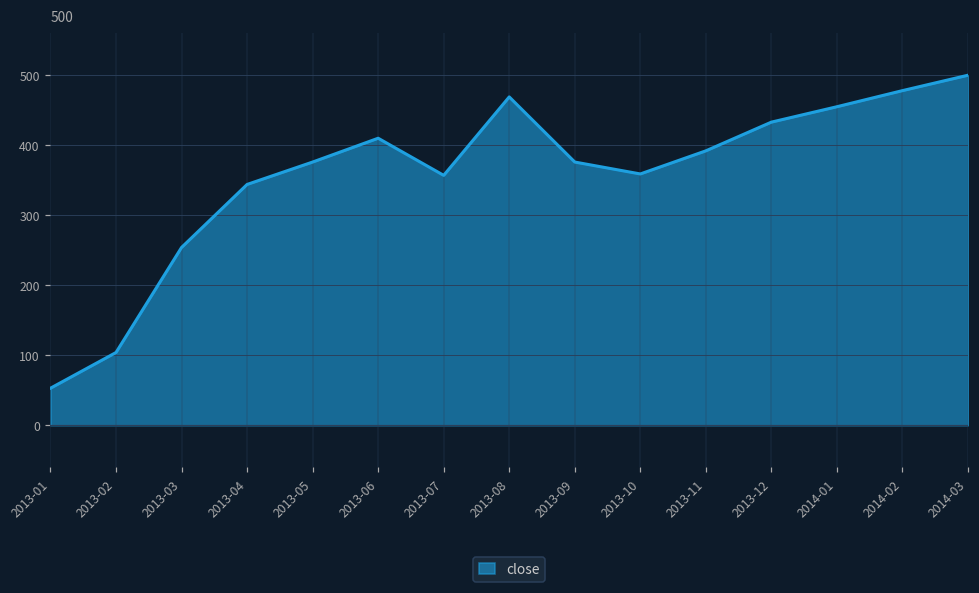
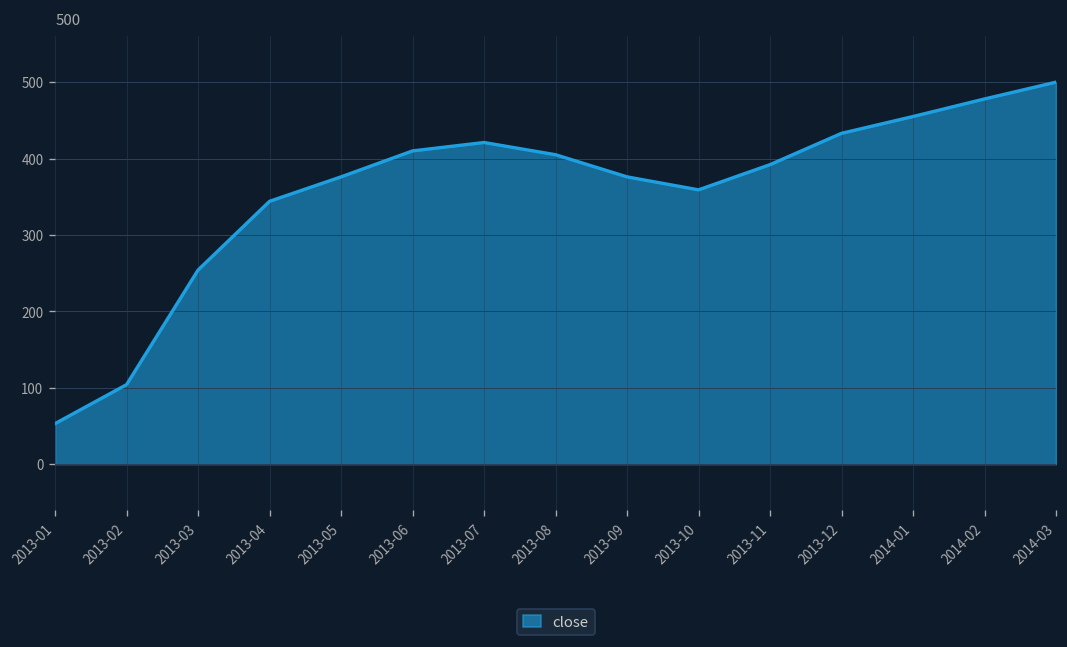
2013-07: 360 -> 420
2013-08: 470 -> 410
